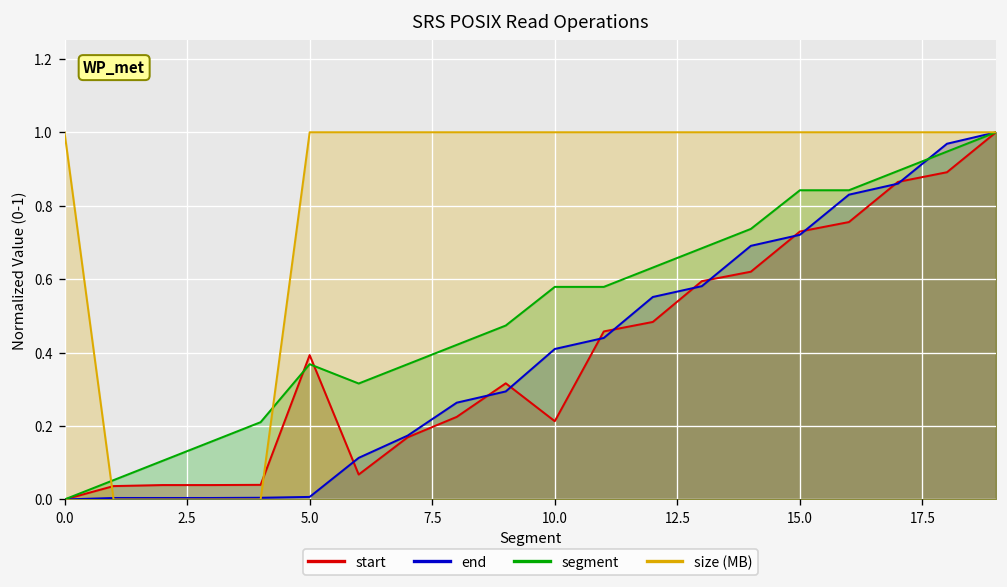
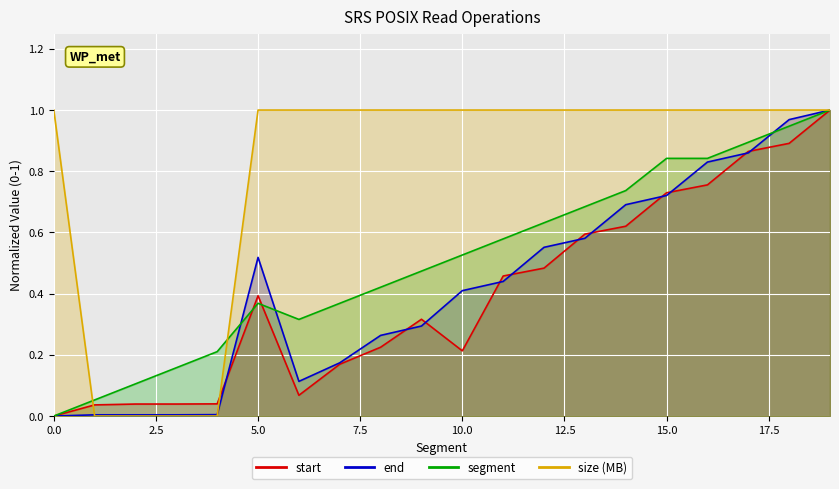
end, 5.0: 0.01 -> 0.52
segment, 10.0: 0.58 -> 0.53
